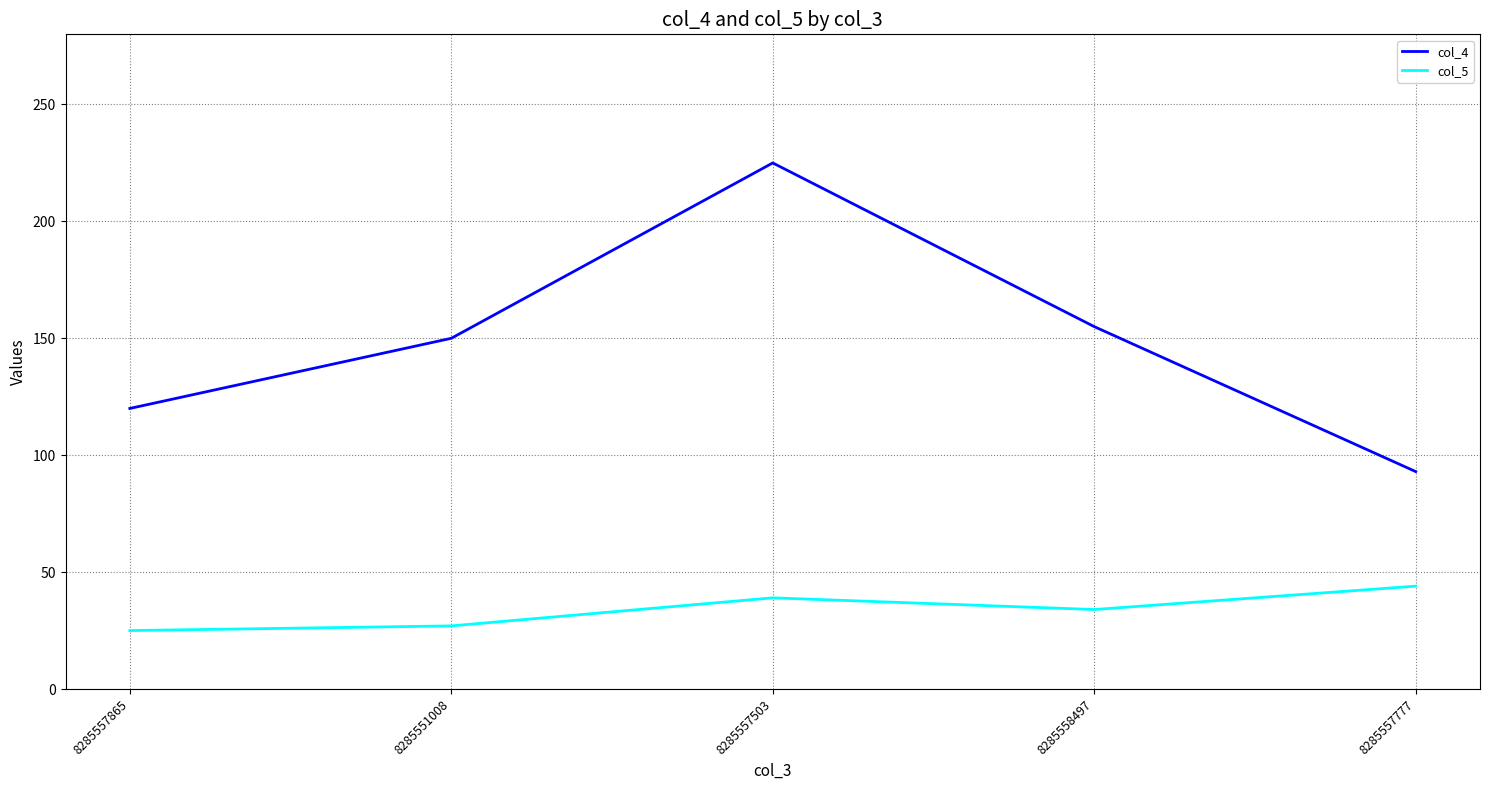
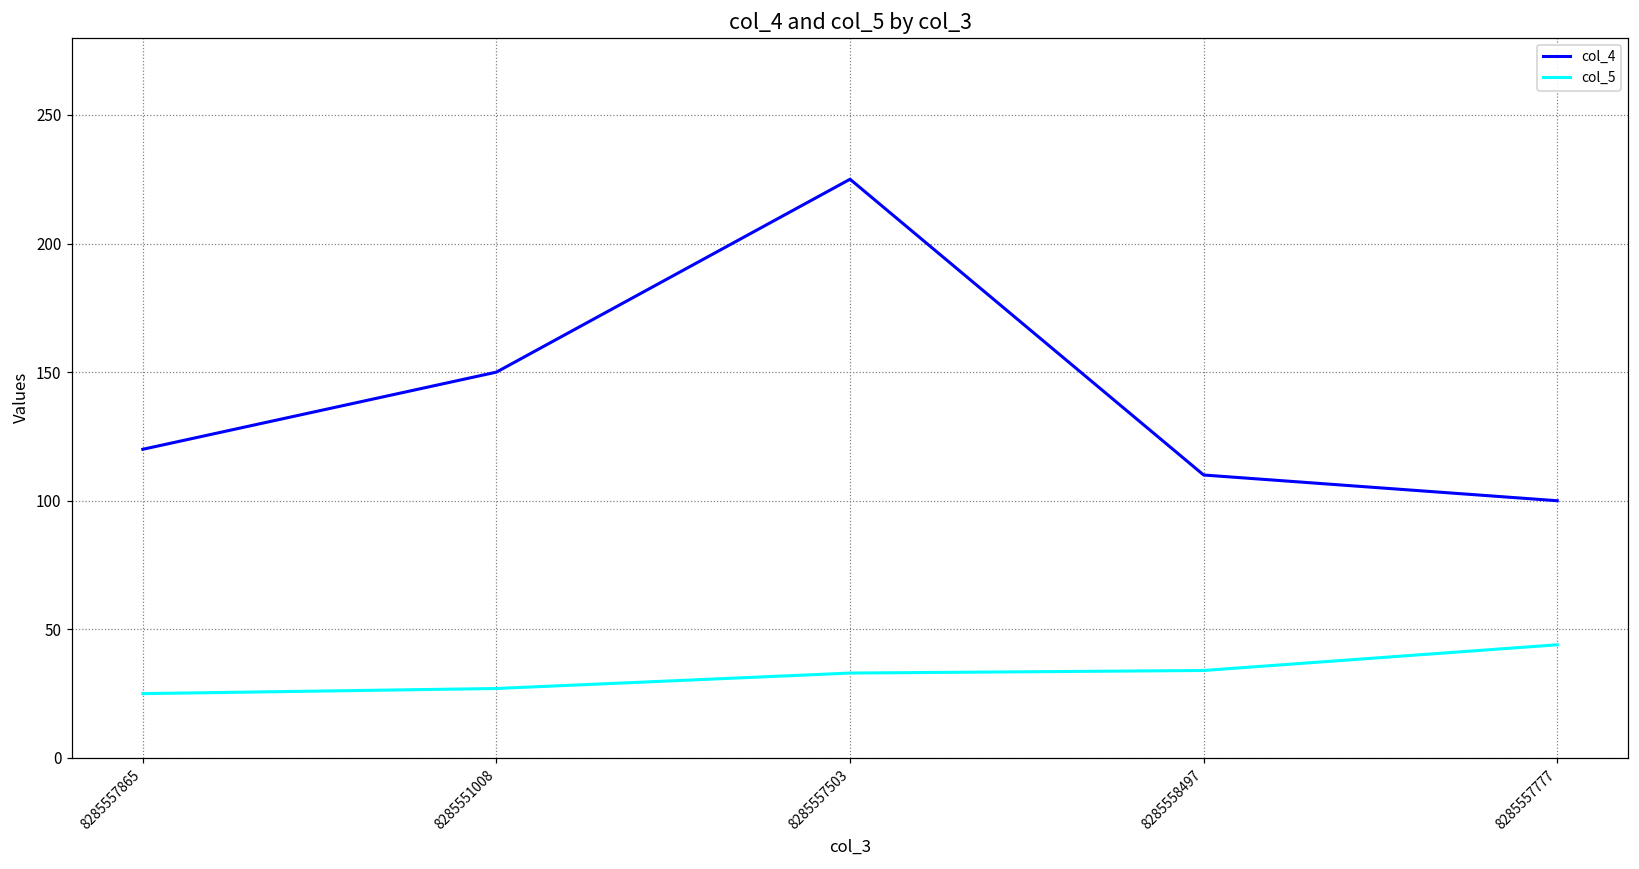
col_5, 8285557503: 39 -> 33
col_4, 8285558497: 155 -> 110
col_4, 8285557777: 93 -> 100
